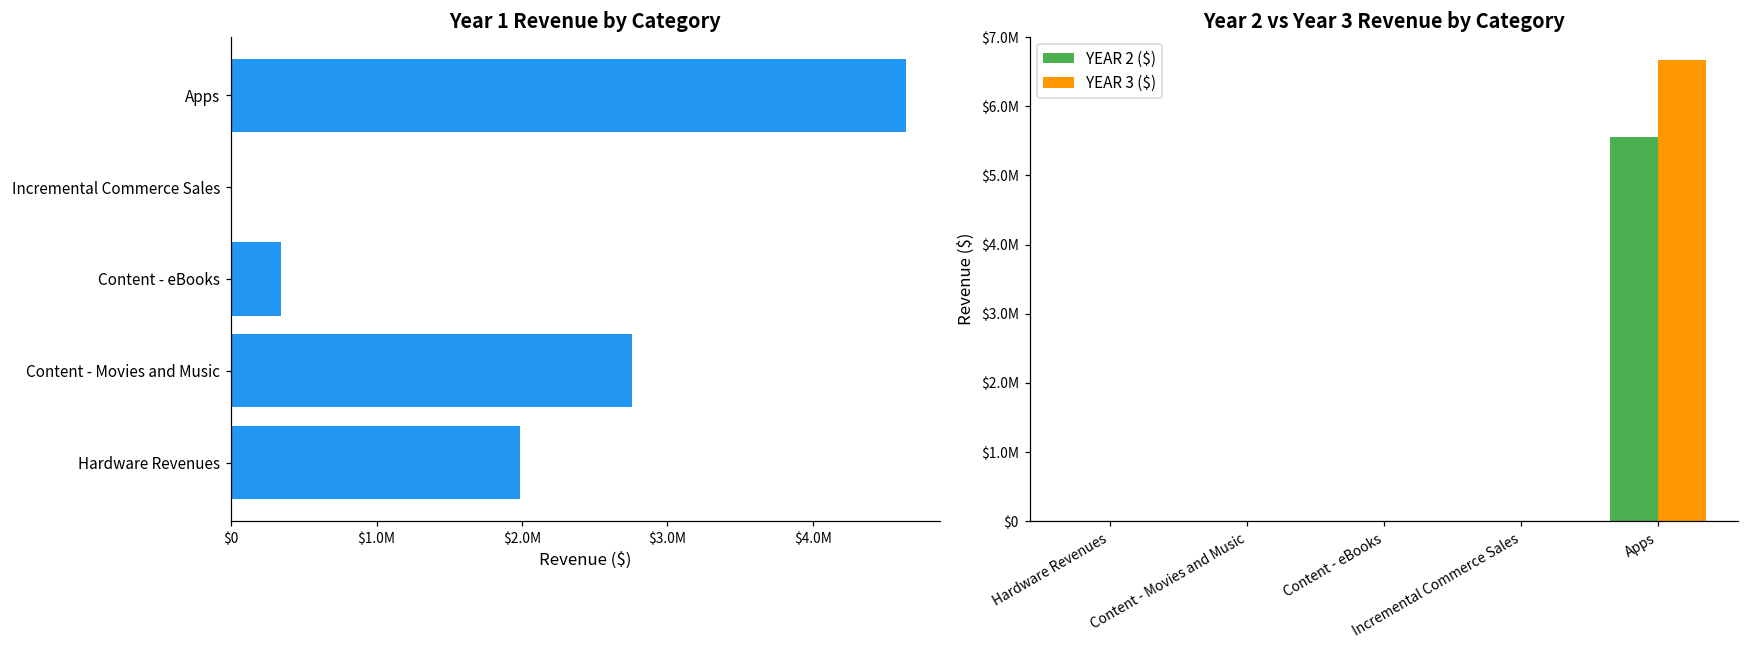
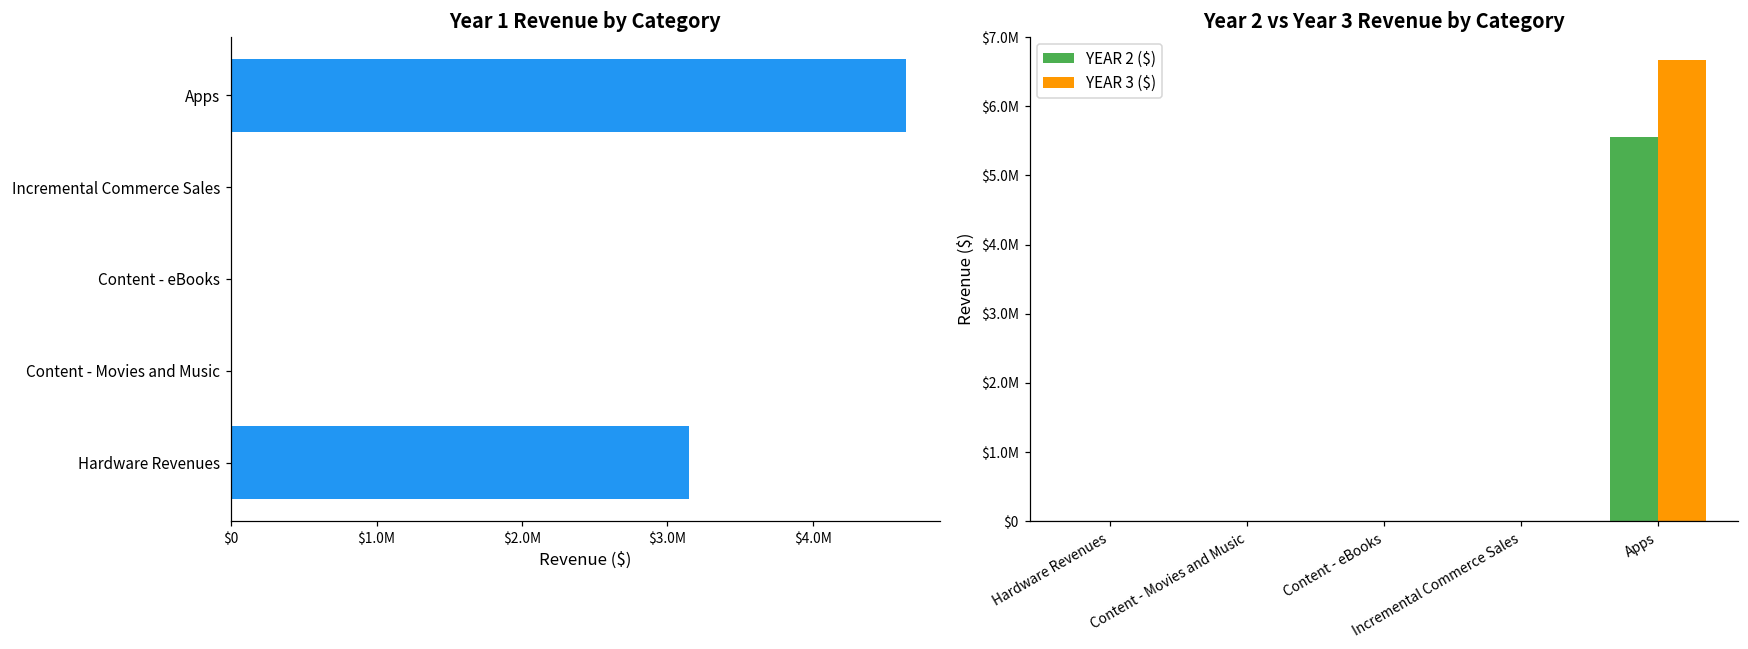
Year 1 Revenue by Category, Content - eBooks: $340000 -> $0
Year 1 Revenue by Category, Content - Movies and Music: $2750000 -> $0
Year 1 Revenue by Category, Hardware Revenues: $1990000 -> $3150000
